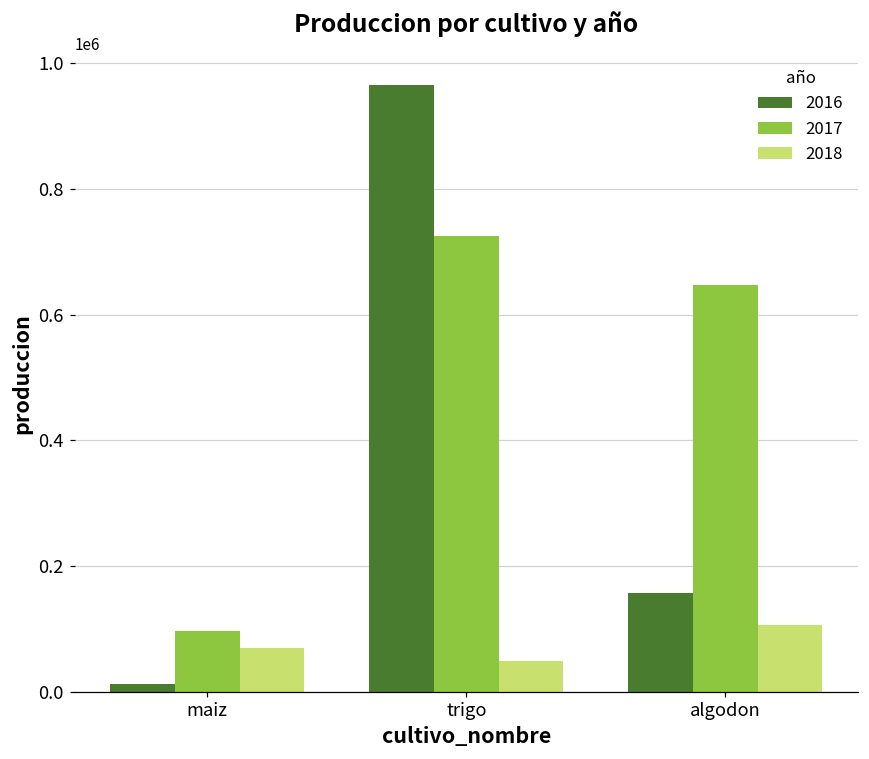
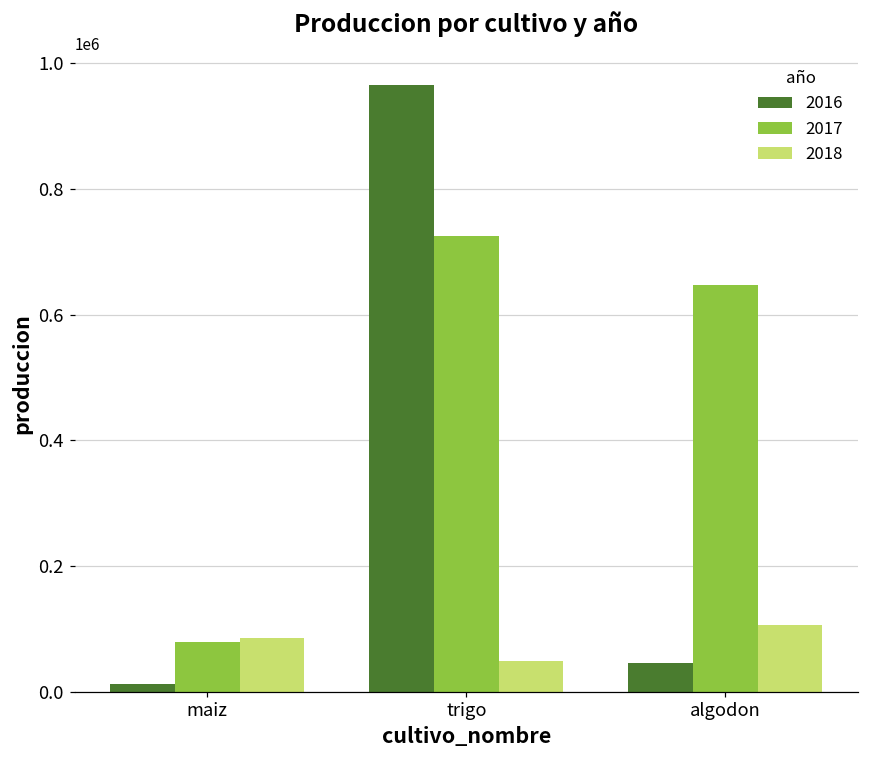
2017, maiz: 100000 -> 80000
2018, maiz: 70000 -> 90000
2016, algodon: 160000 -> 50000
